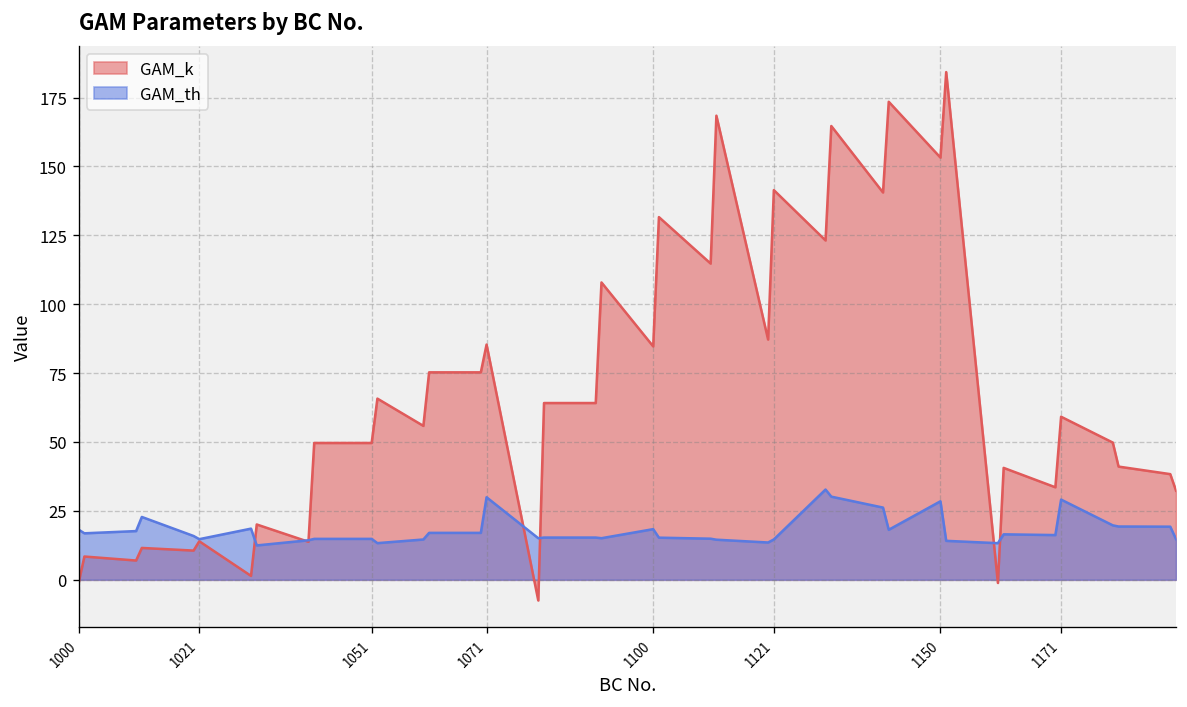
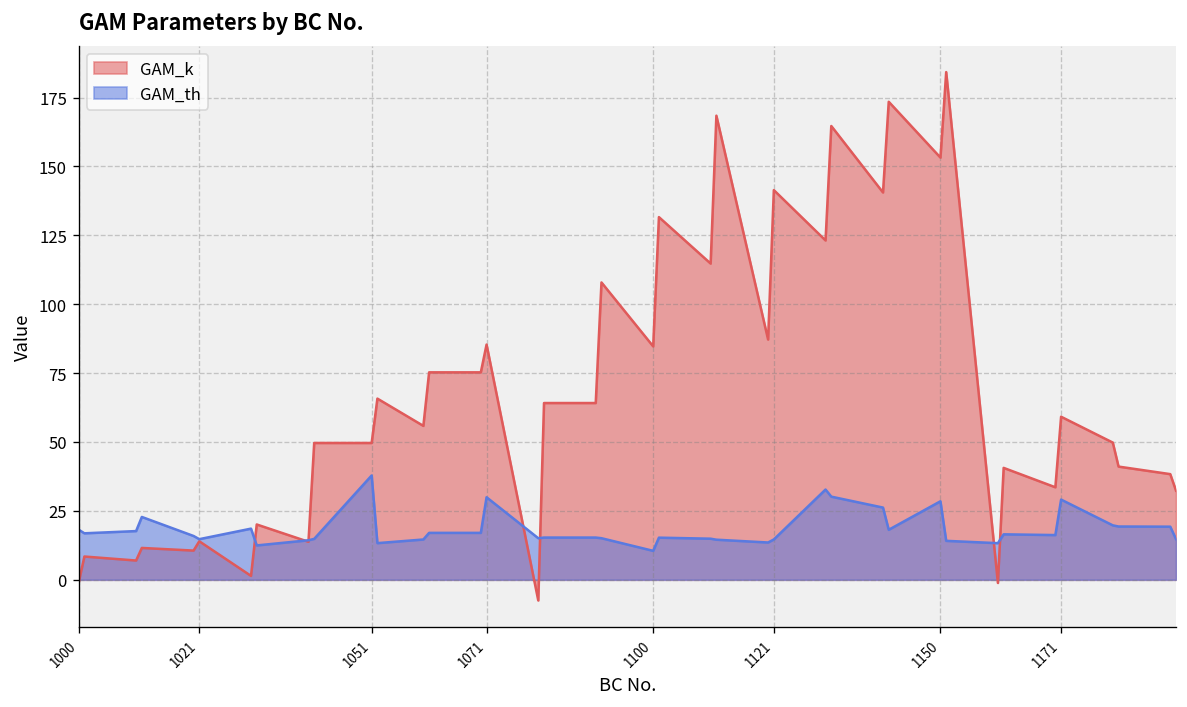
GAM_th, 1051: 15 -> 38
GAM_th, 1100: 18 -> 10
